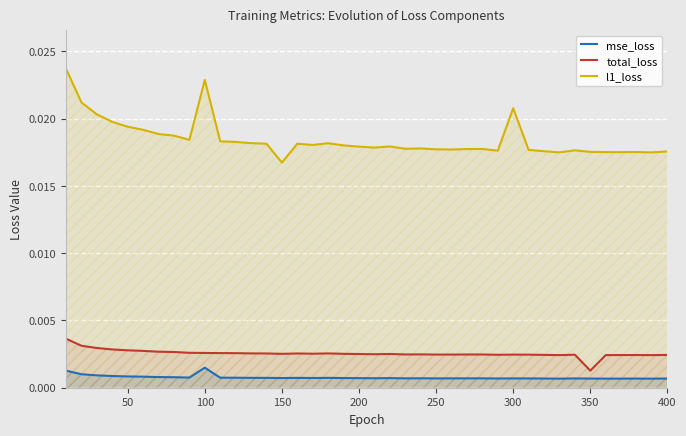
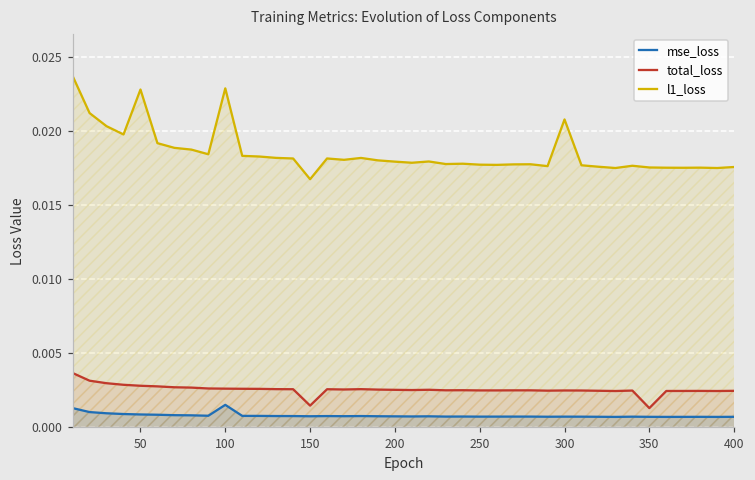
l1_loss, 50: 0.0194 -> 0.0228
total_loss, 150: 0.0025 -> 0.0014
